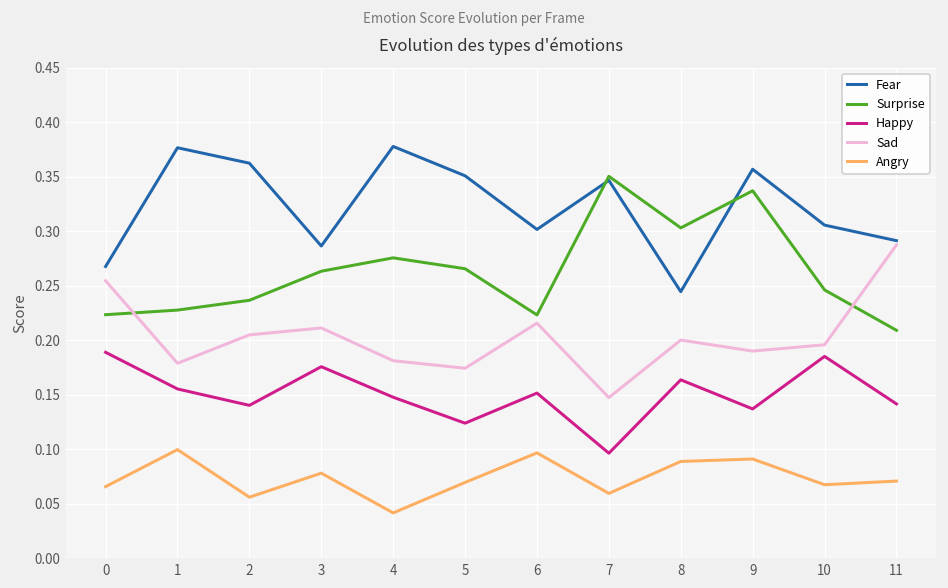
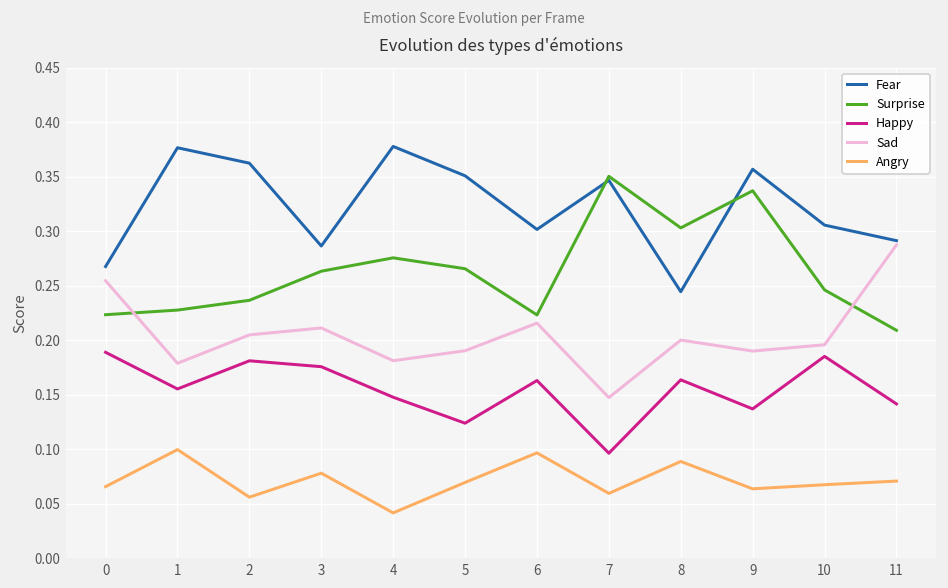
Happy, 2: 0.14 -> 0.18
Sad, 5: 0.17 -> 0.19
Happy, 6: 0.15 -> 0.16
Angry, 9: 0.09 -> 0.06
